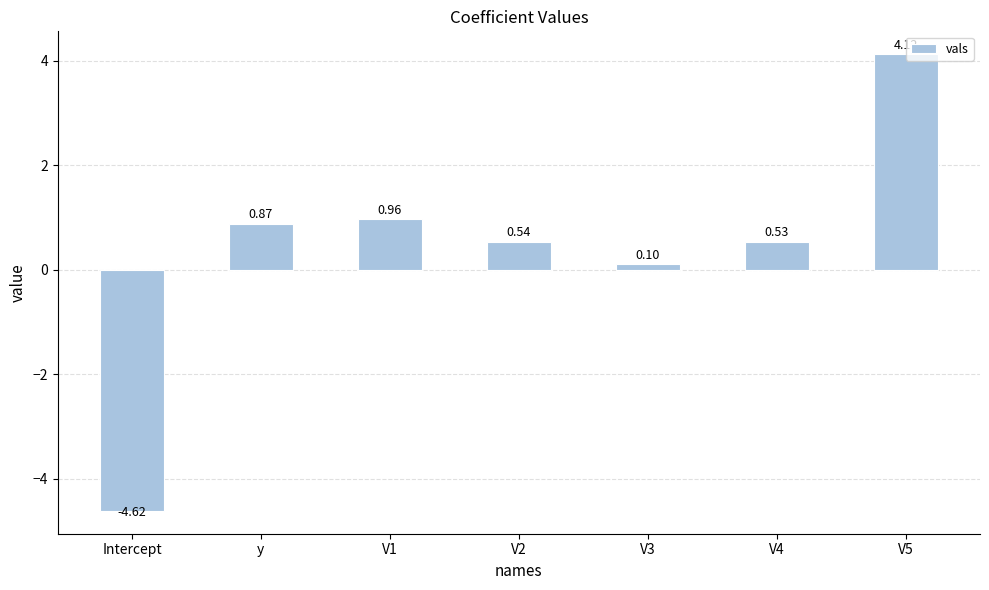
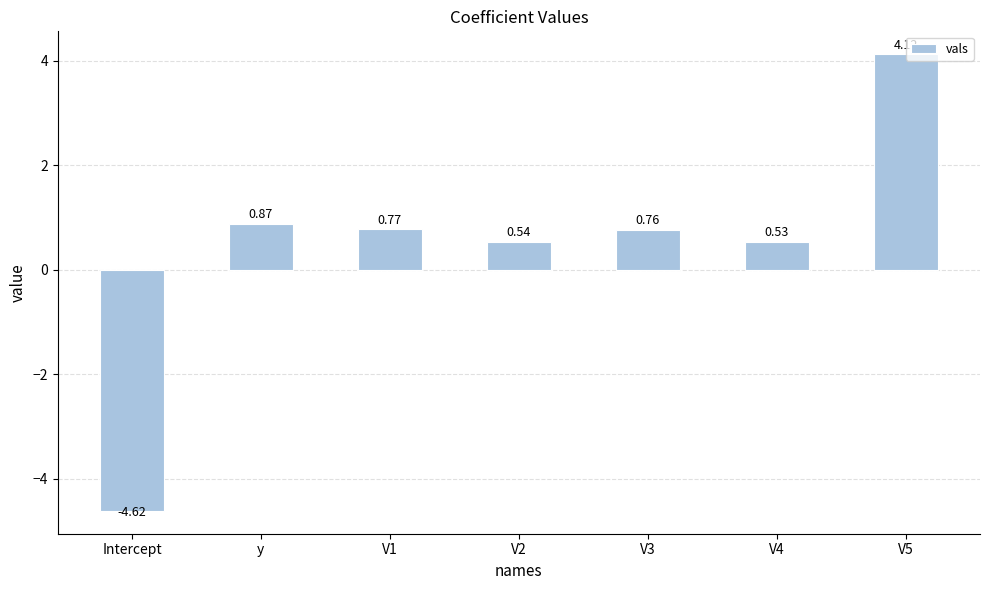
V1: 0.96 -> 0.77
V3: 0.10 -> 0.76
